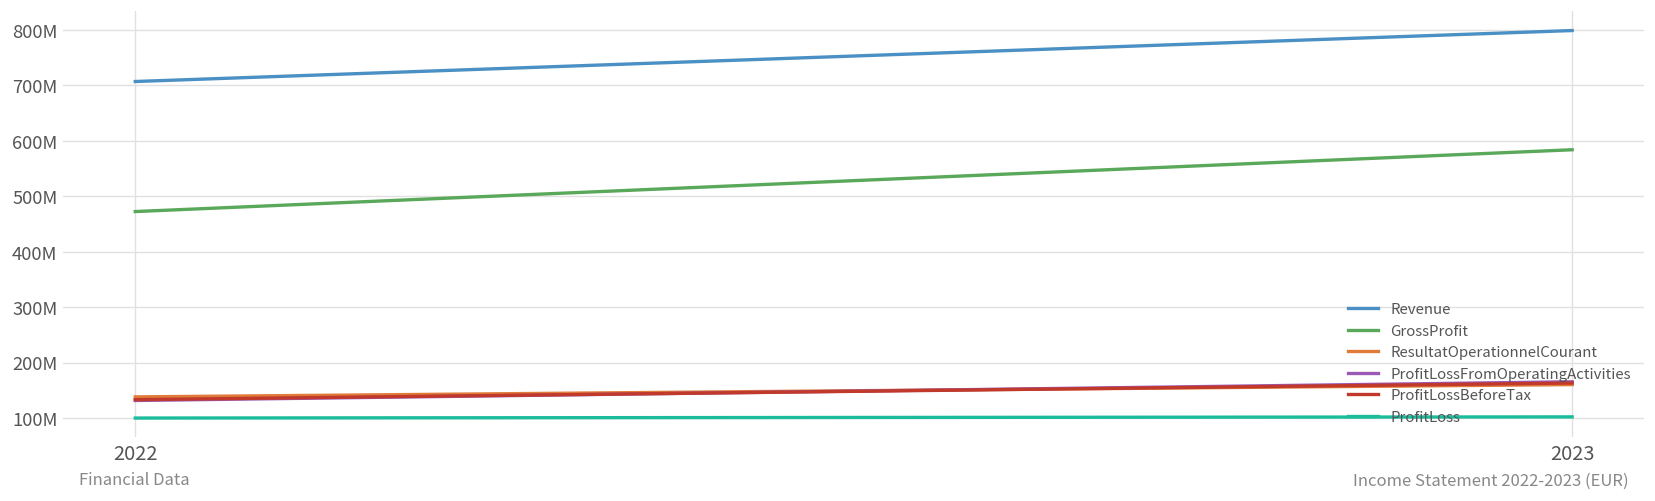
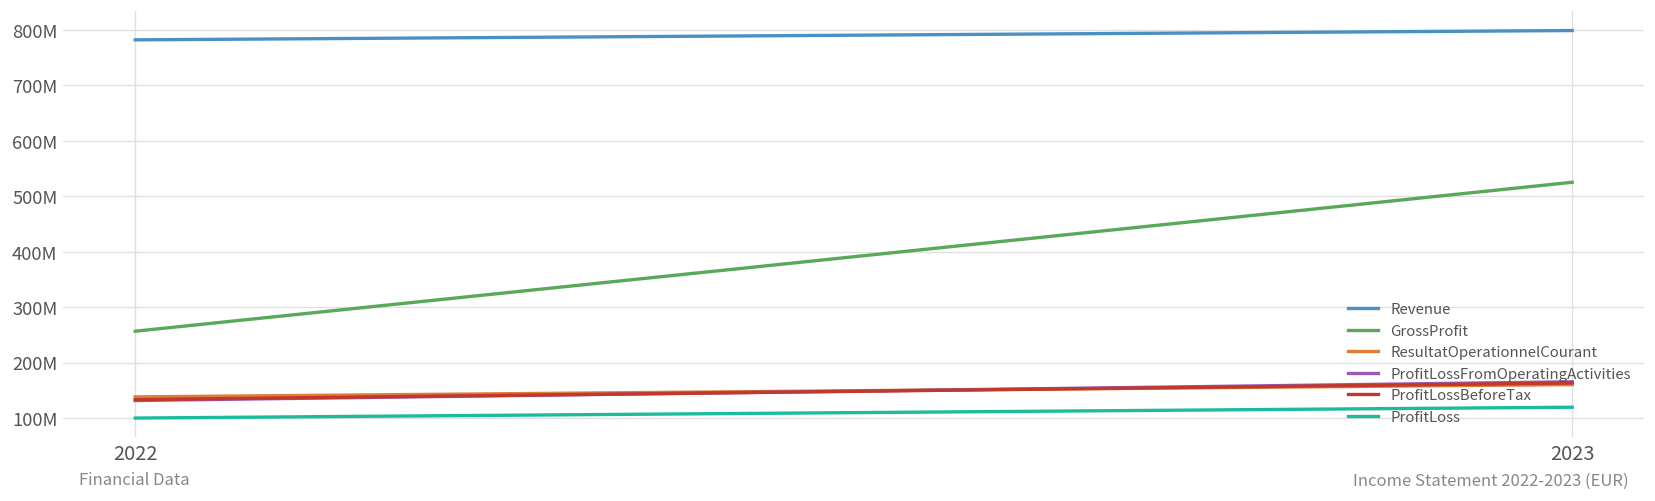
Revenue, 2022: 710000000 -> 780000000
GrossProfit, 2022: 470000000 -> 260000000
GrossProfit, 2023: 580000000 -> 530000000
ProfitLoss, 2023: 100000000 -> 120000000
